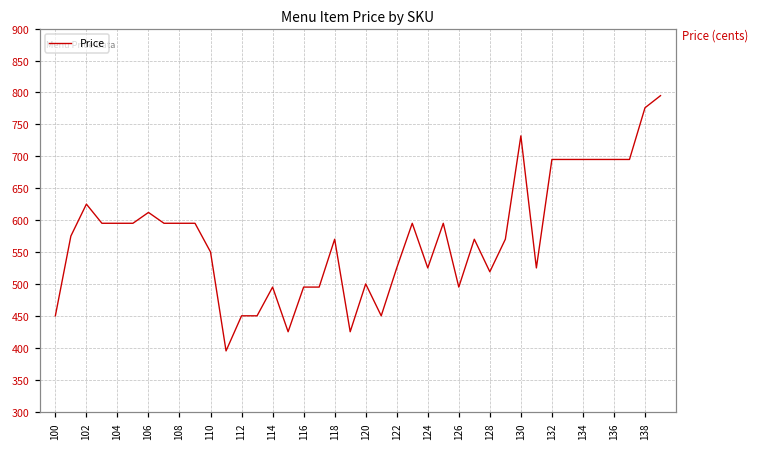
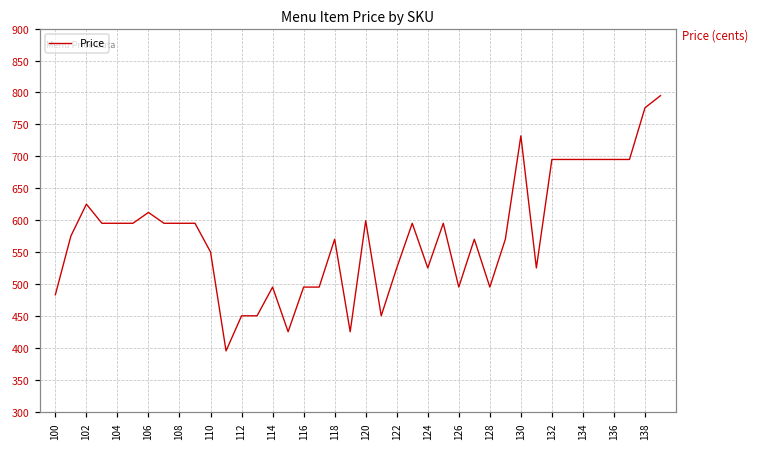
100: 450 -> 480
120: 500 -> 600
128: 520 -> 500
